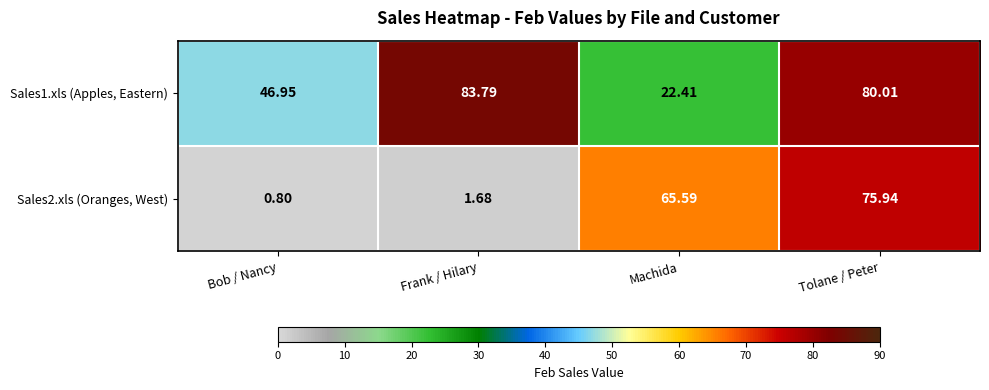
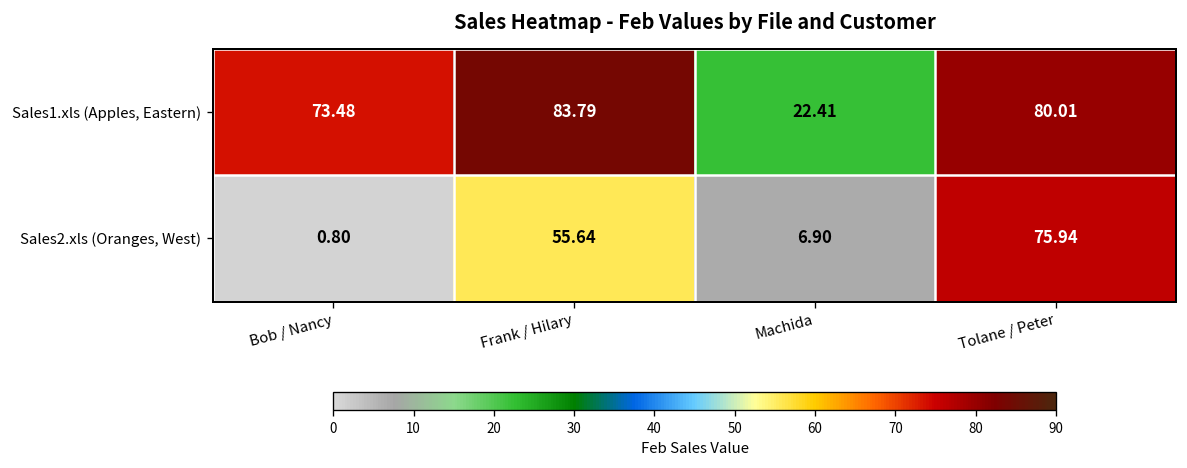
Sales1.xls (Apples, Eastern), Bob / Nancy: 46.95 -> 73.48
Sales2.xls (Oranges, West), Frank / Hilary: 1.68 -> 55.64
Sales2.xls (Oranges, West), Machida: 65.59 -> 6.90
